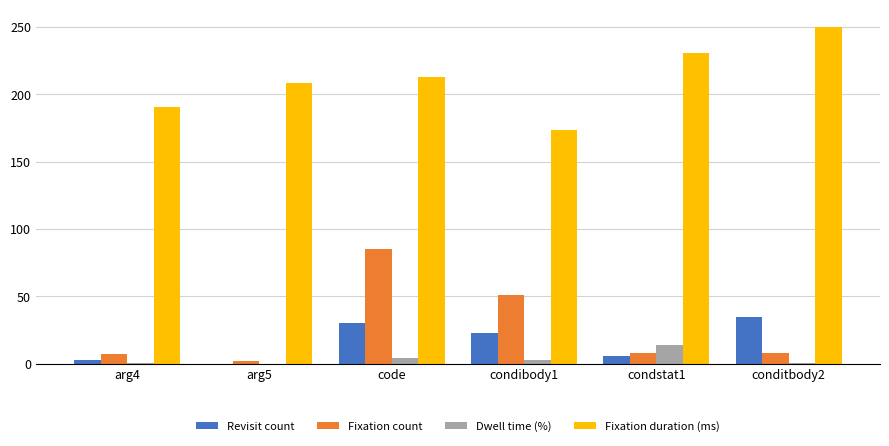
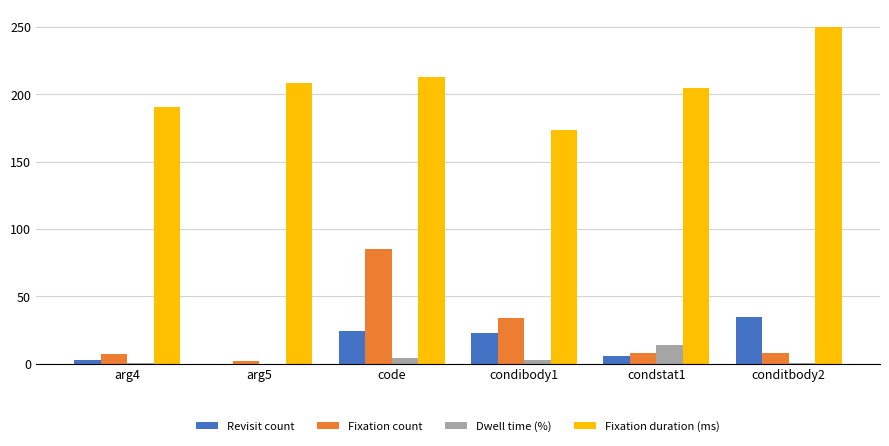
Revisit count, code: 30 -> 24
Fixation count, condibody1: 51 -> 34
Fixation duration (ms), condstat1: 231 -> 204
